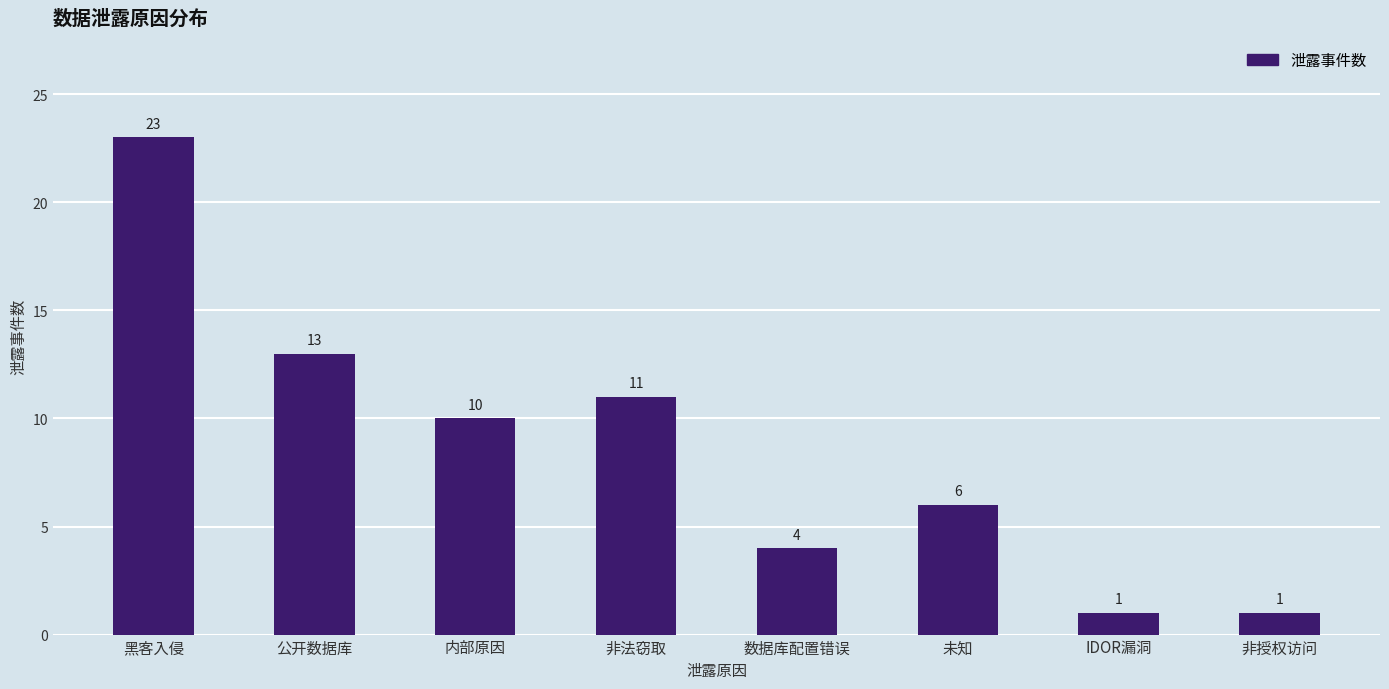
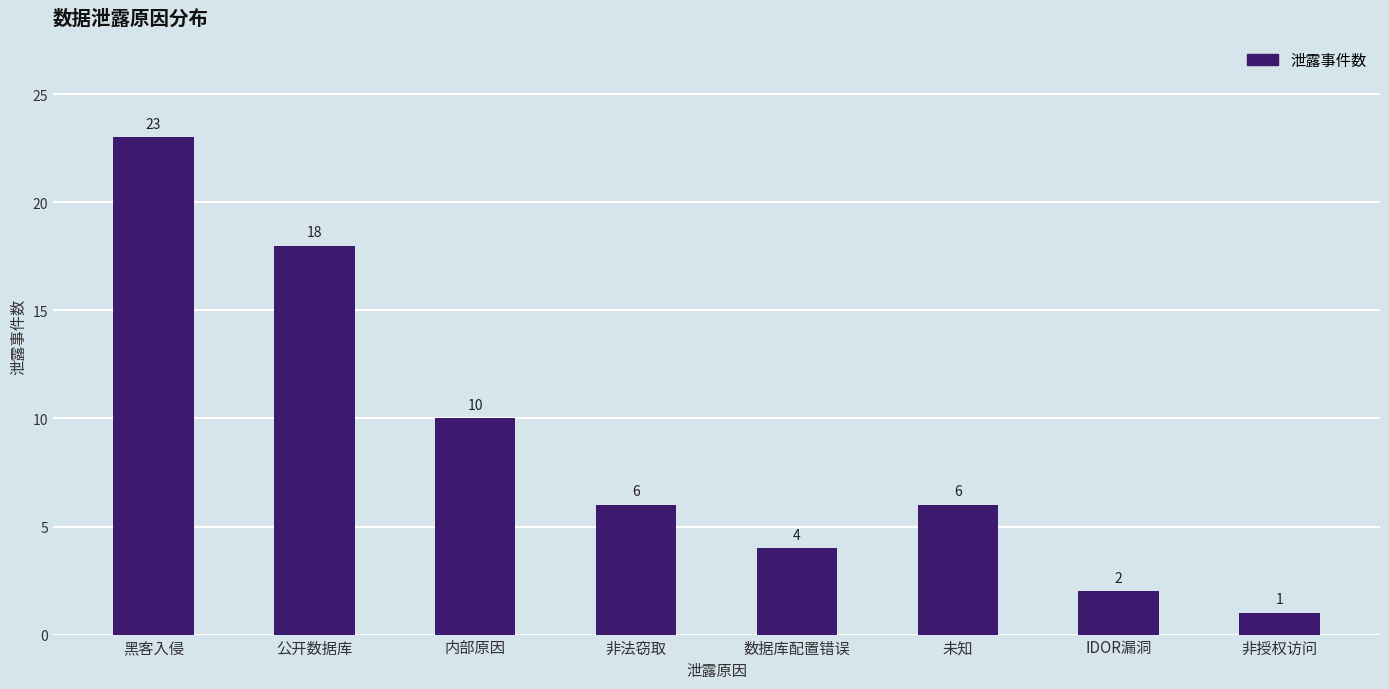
公开数据库: 13 -> 18
非法窃取: 11 -> 6
IDOR漏洞: 1 -> 2
